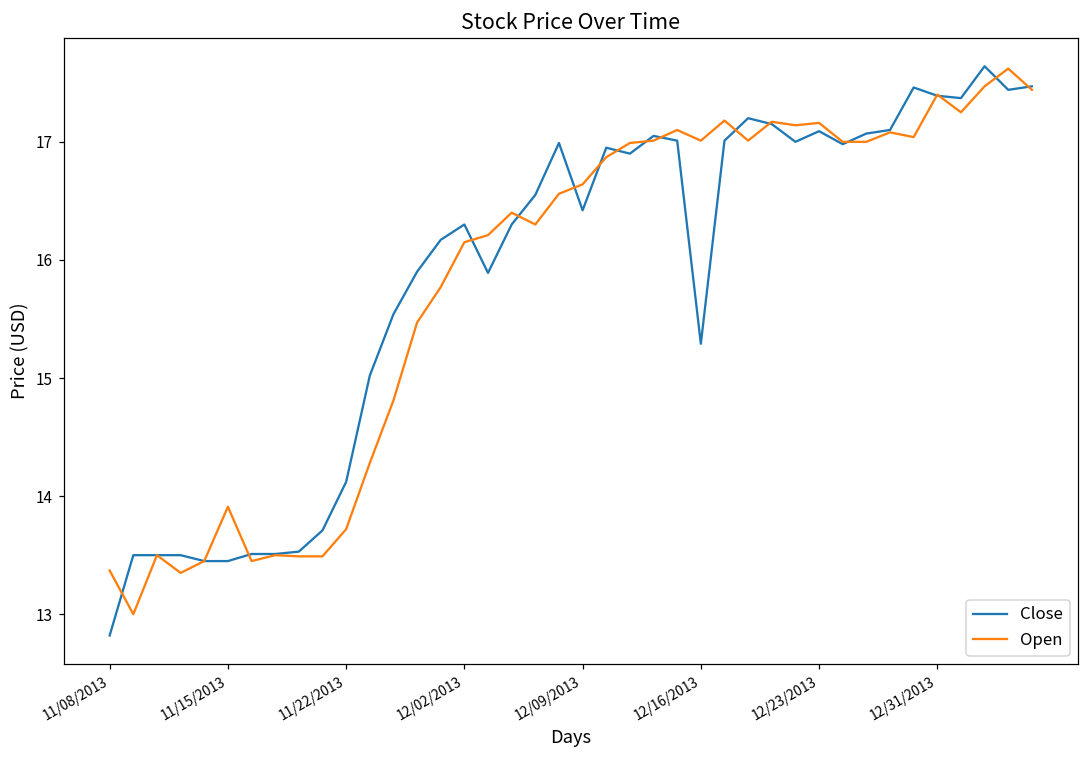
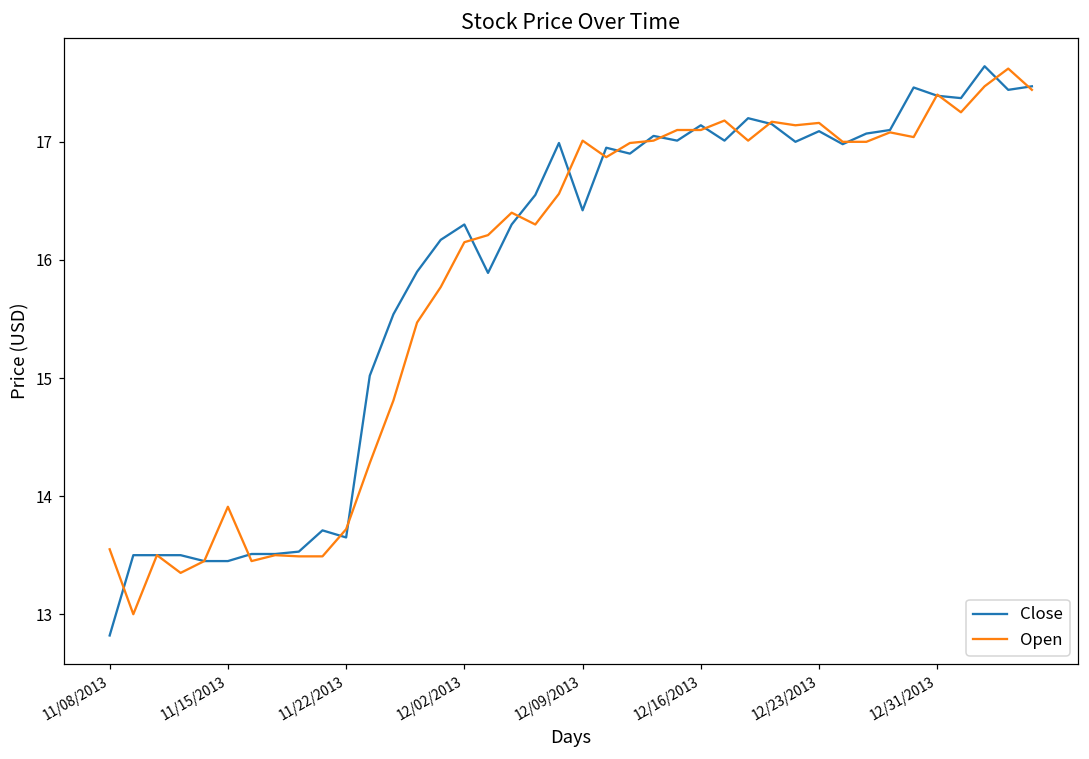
Open, 11/08/2013: 13.37 -> 13.55
Close, 11/22/2013: 14.12 -> 13.65
Open, 12/09/2013: 16.64 -> 17.01
Close, 12/16/2013: 15.29 -> 17.14
Open, 12/16/2013: 17.01 -> 17.10
